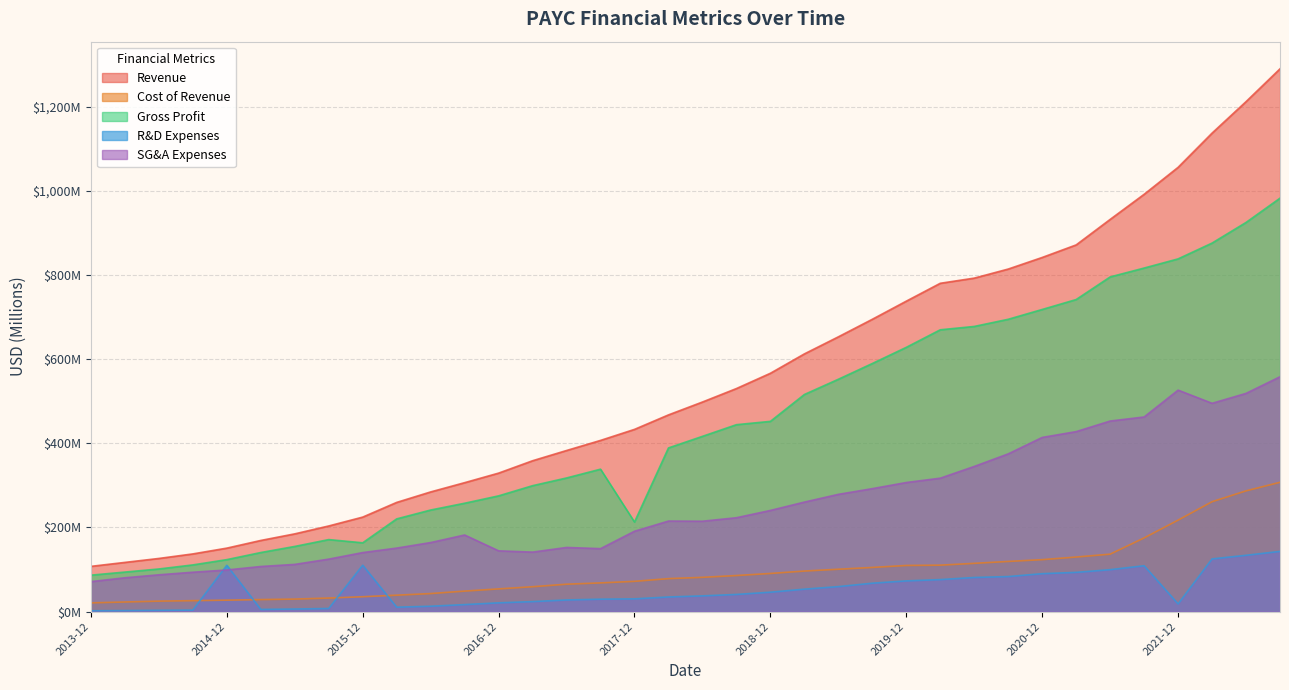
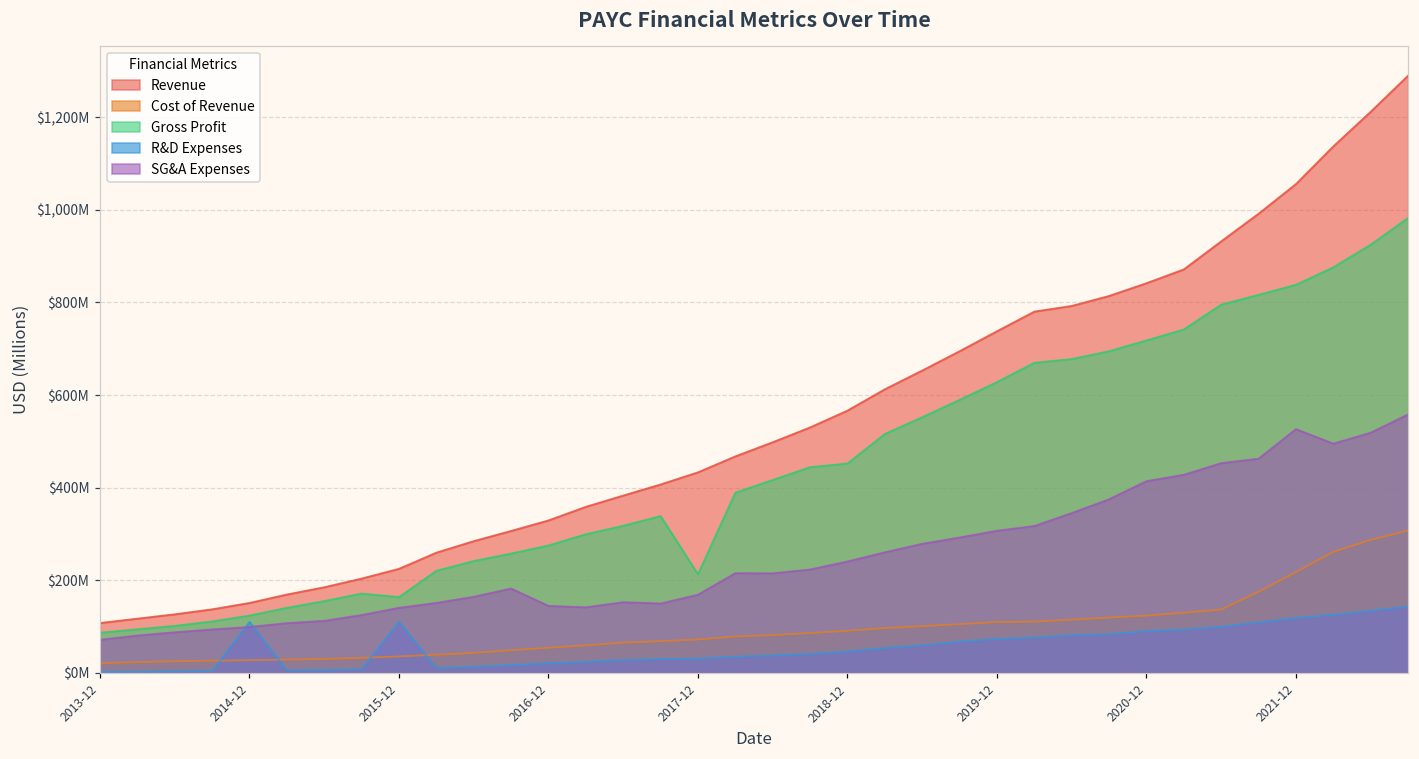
SG&A Expenses, 2017-12: $190,000,000 -> $170,000,000
R&D Expenses, 2021-12: $20,000,000 -> $120,000,000
